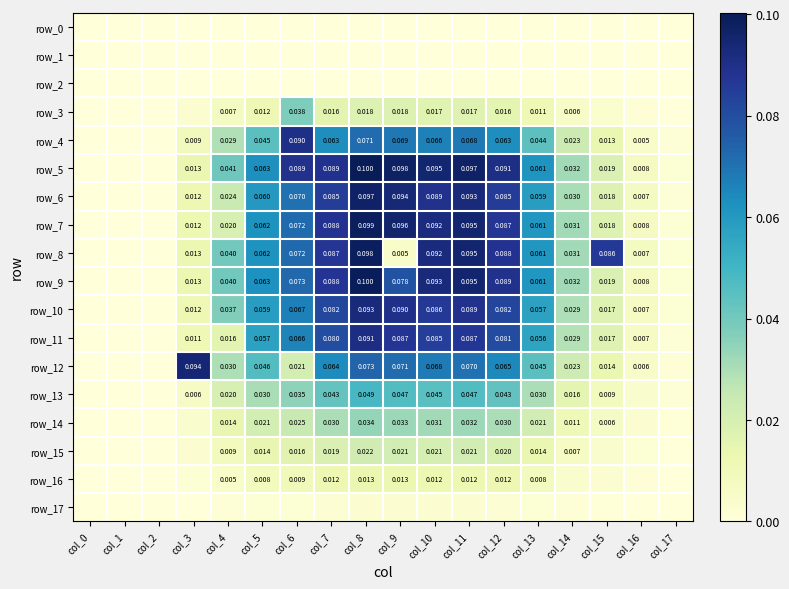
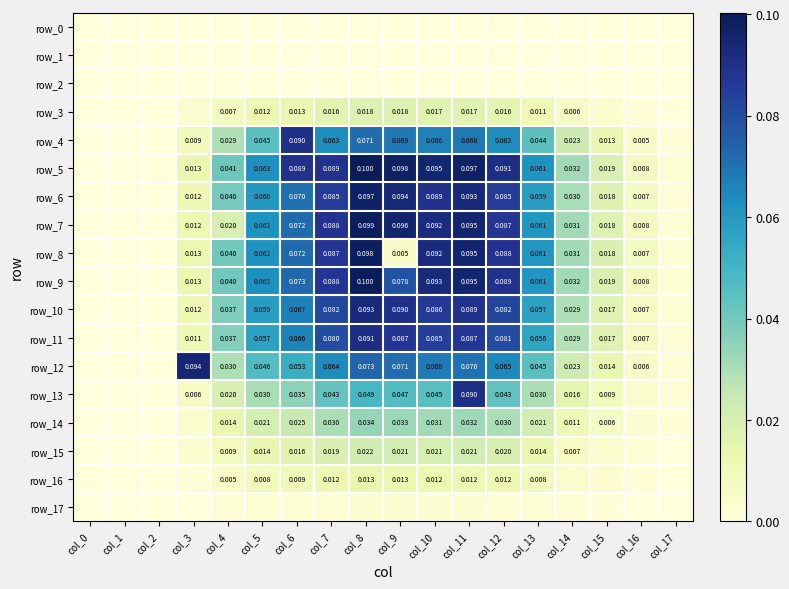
row_3, col_6: 0.038 -> 0.013
row_6, col_4: 0.024 -> 0.040
row_8, col_15: 0.086 -> 0.018
row_11, col_4: 0.016 -> 0.037
row_12, col_6: 0.021 -> 0.053
row_13, col_11: 0.047 -> 0.090
